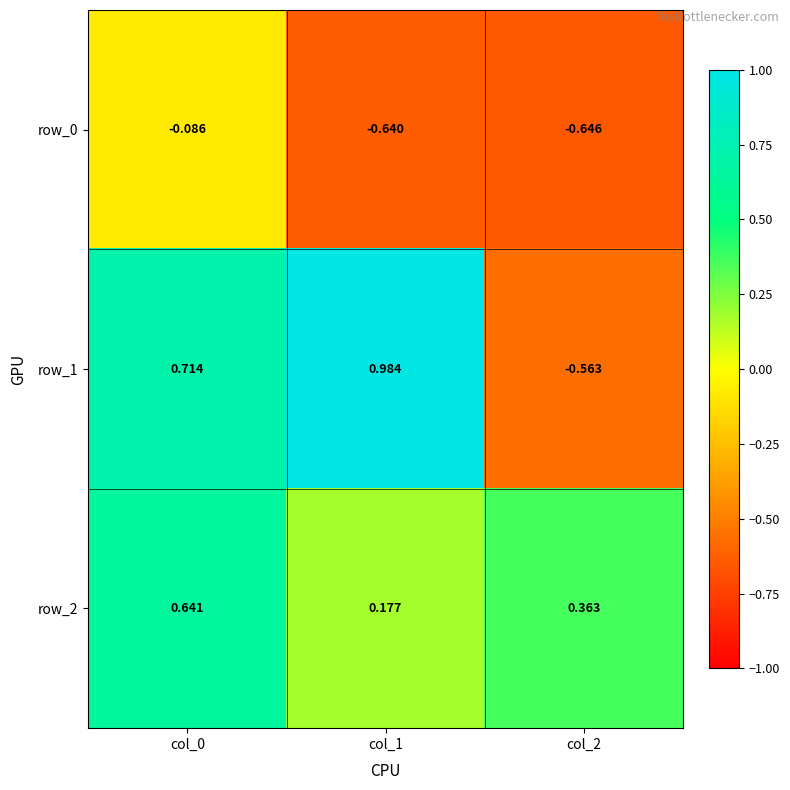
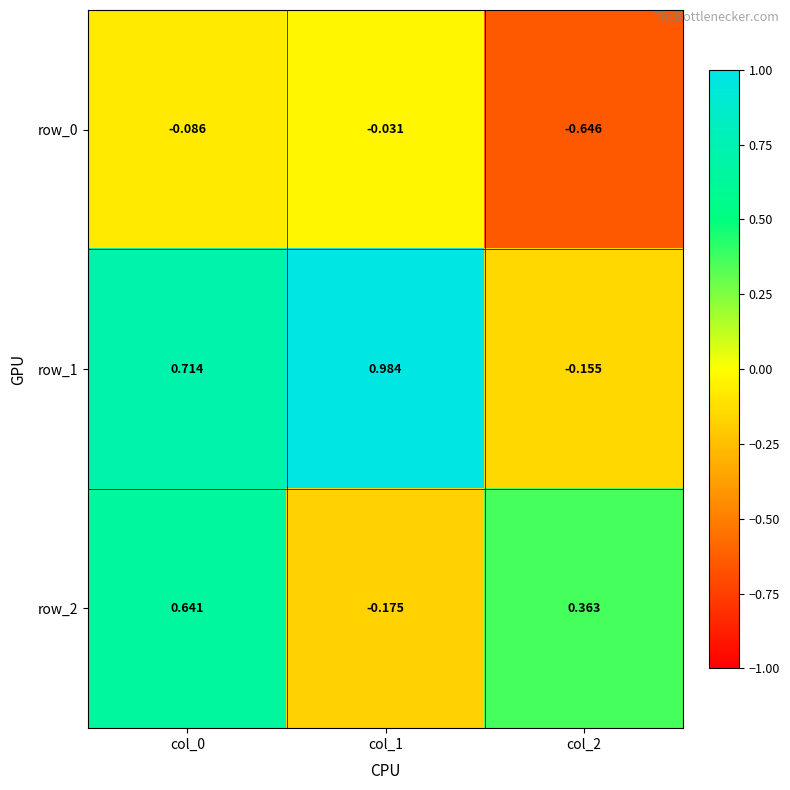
row_0, col_1: -0.640 -> -0.031
row_1, col_2: -0.563 -> -0.155
row_2, col_1: 0.177 -> -0.175
